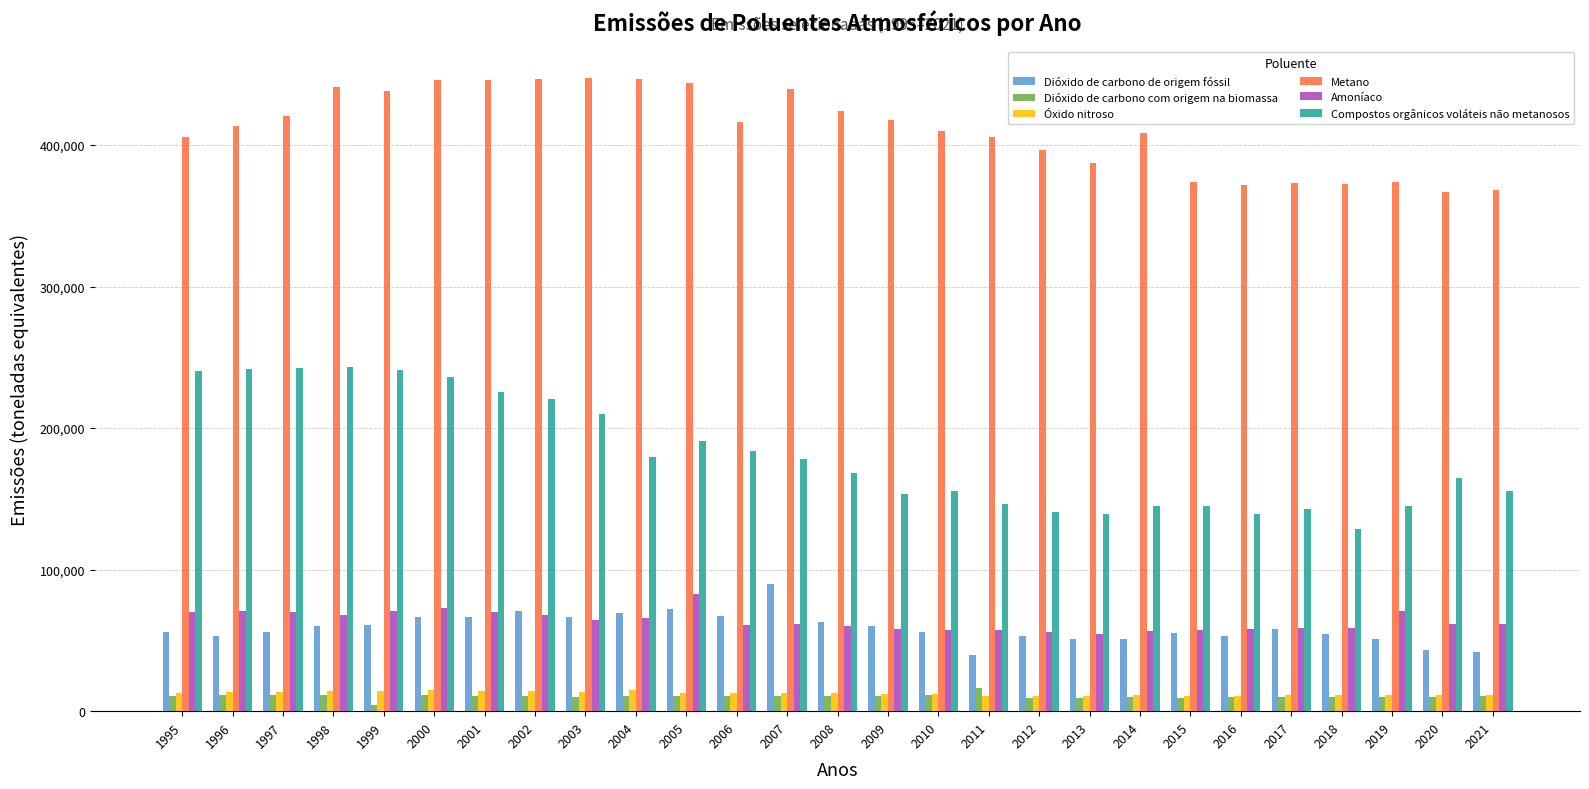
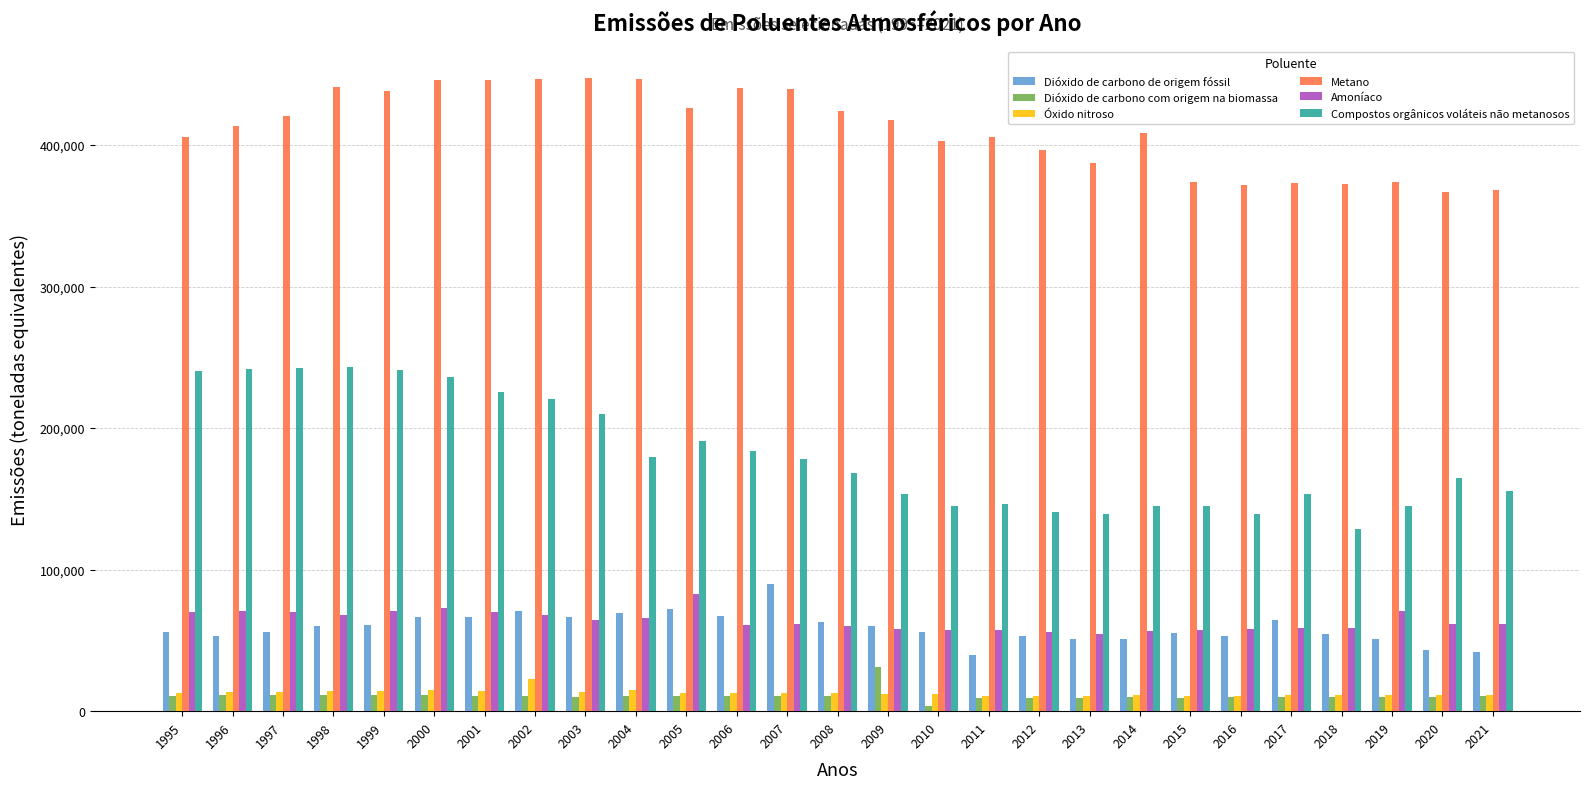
Dióxido de carbono com origem na biomassa, 1999: 5,000 -> 11,000
Óxido nitroso, 2002: 14,000 -> 22,000
Metano, 2005: 444,000 -> 426,000
Metano, 2006: 416,000 -> 440,000
Dióxido de carbono com origem na biomassa, 2009: 11,000 -> 31,000
Dióxido de carbono com origem na biomassa, 2010: 11,000 -> 4,000
Metano, 2010: 410,000 -> 403,000
Compostos orgânicos voláteis não metanosos, 2010: 155,000 -> 145,000
Dióxido de carbono com origem na biomassa, 2011: 16,000 -> 10,000
Dióxido de carbono de origem fóssil, 2017: 58,000 -> 65,000
Compostos orgânicos voláteis não metanosos, 2017: 143,000 -> 154,000
